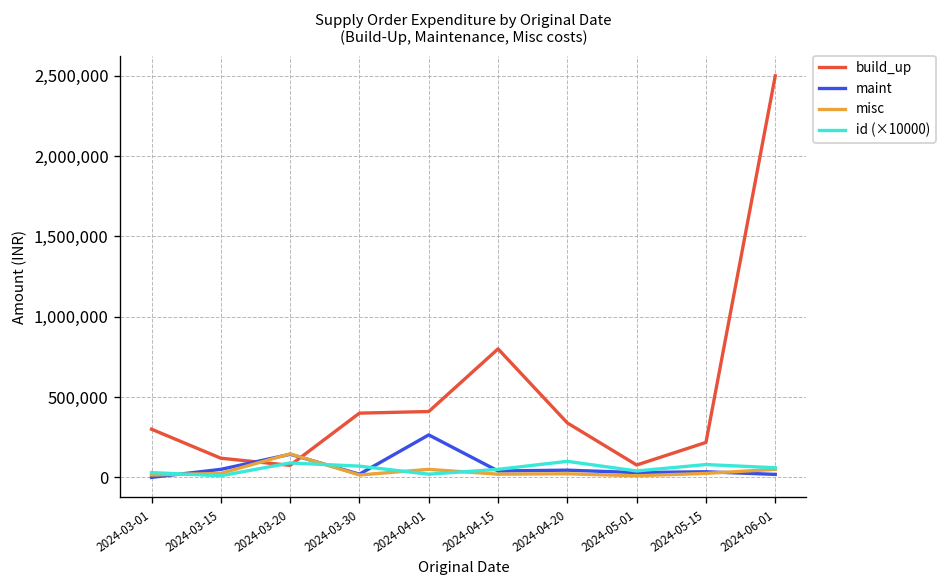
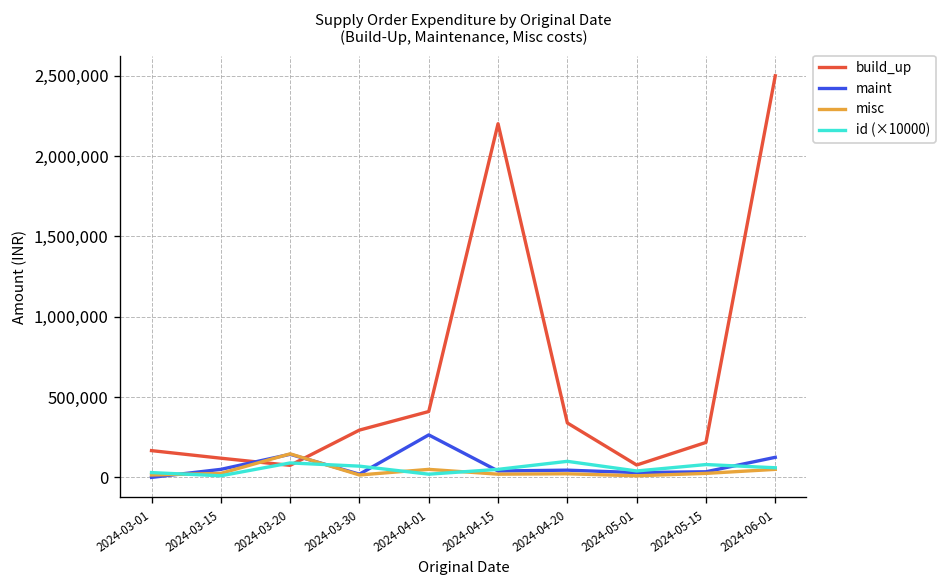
build_up, 2024-03-01: 300,000 -> 170,000
build_up, 2024-03-30: 400,000 -> 290,000
build_up, 2024-04-15: 800,000 -> 2,200,000
maint, 2024-06-01: 20,000 -> 130,000
